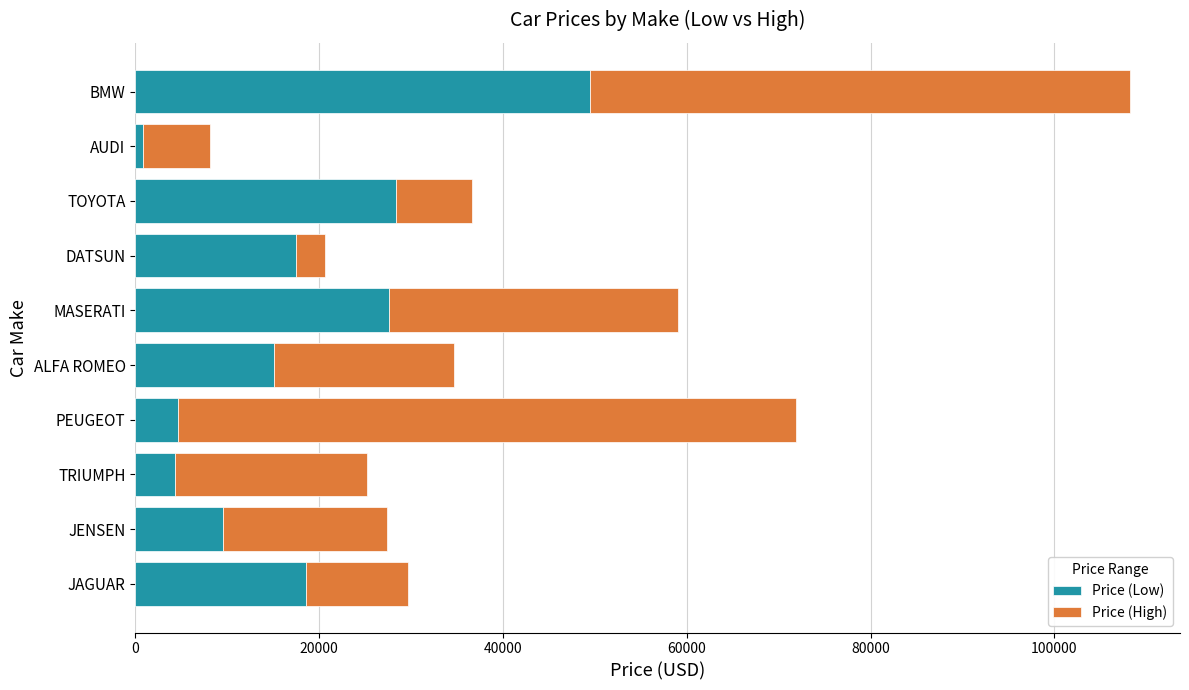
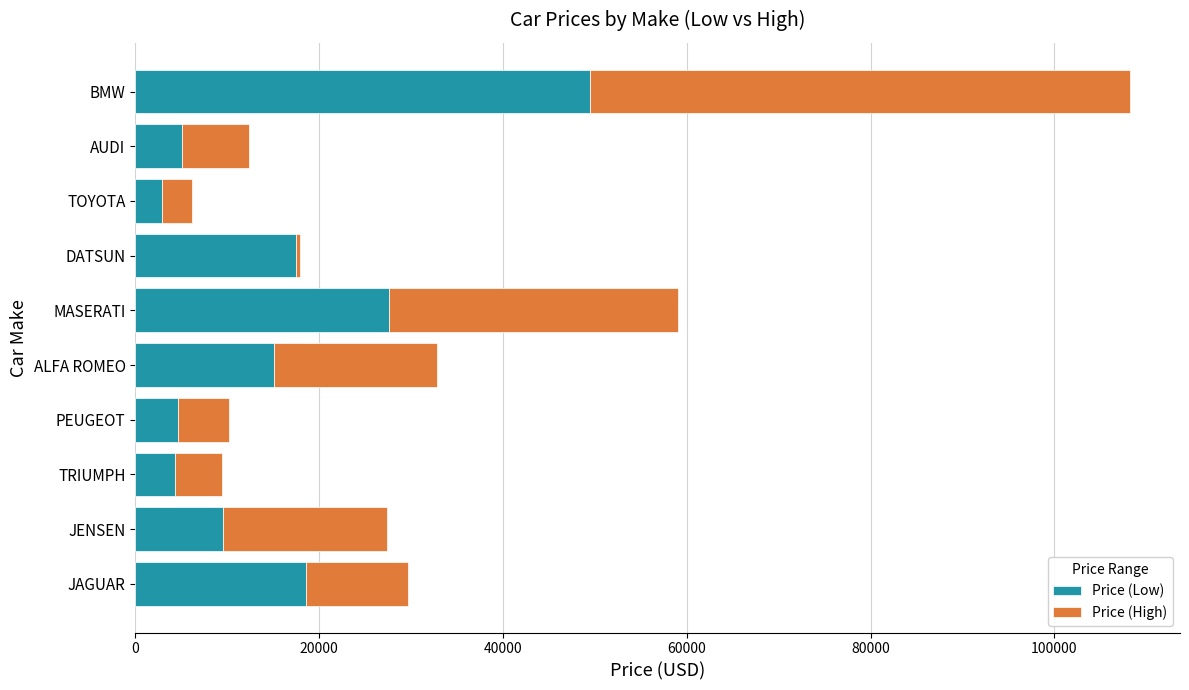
Price (Low), AUDI: 1000 -> 5000
Price (Low), TOYOTA: 28000 -> 3000
Price (High), TOYOTA: 8000 -> 3000
Price (High), DATSUN: 3000 -> 0
Price (High), ALFA ROMEO: 20000 -> 18000
Price (High), PEUGEOT: 67000 -> 6000
Price (High), TRIUMPH: 21000 -> 5000
